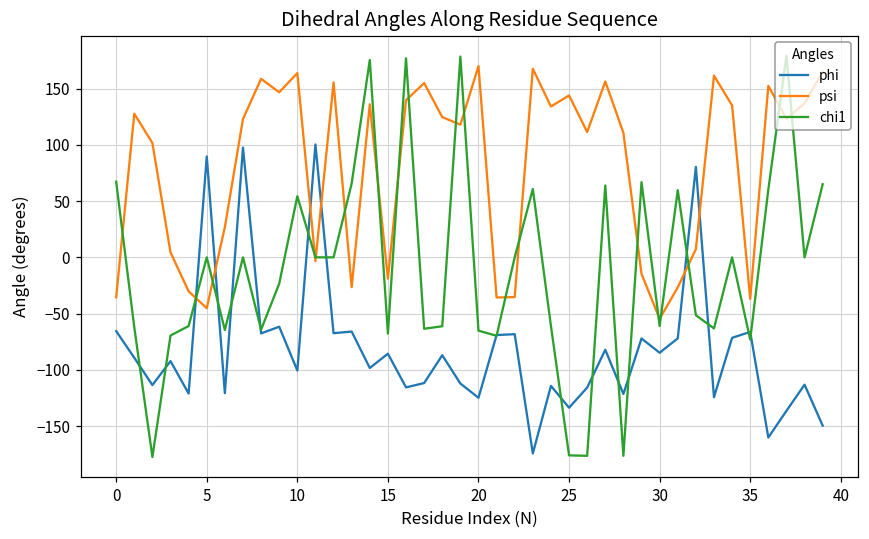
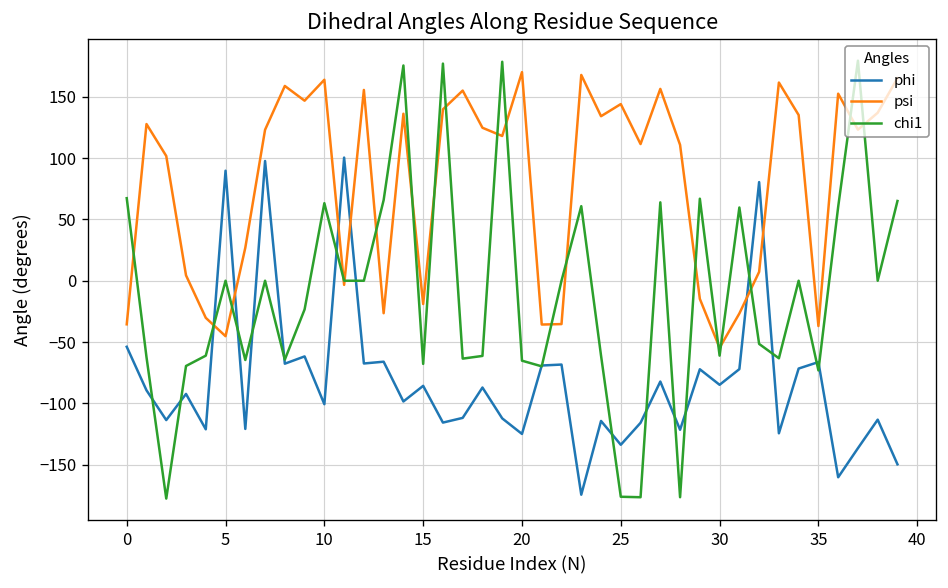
phi, 0: -66 -> -54
chi1, 10: 54 -> 63
